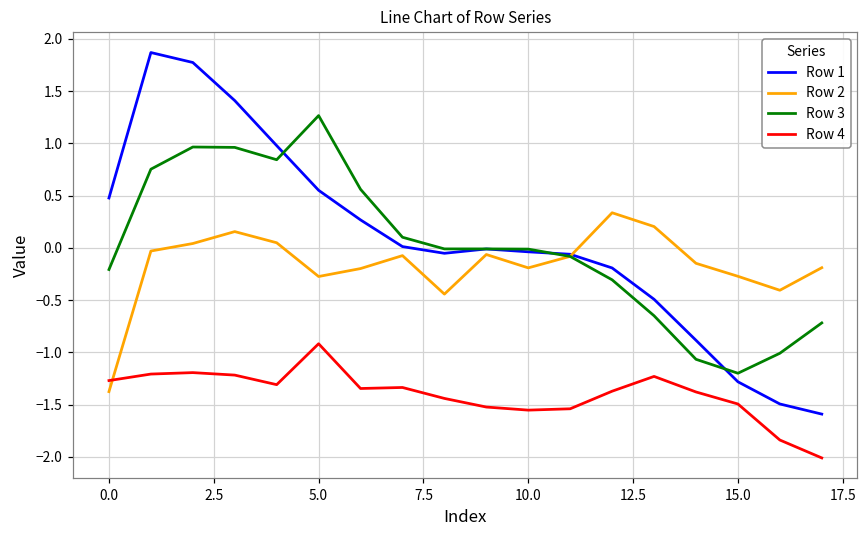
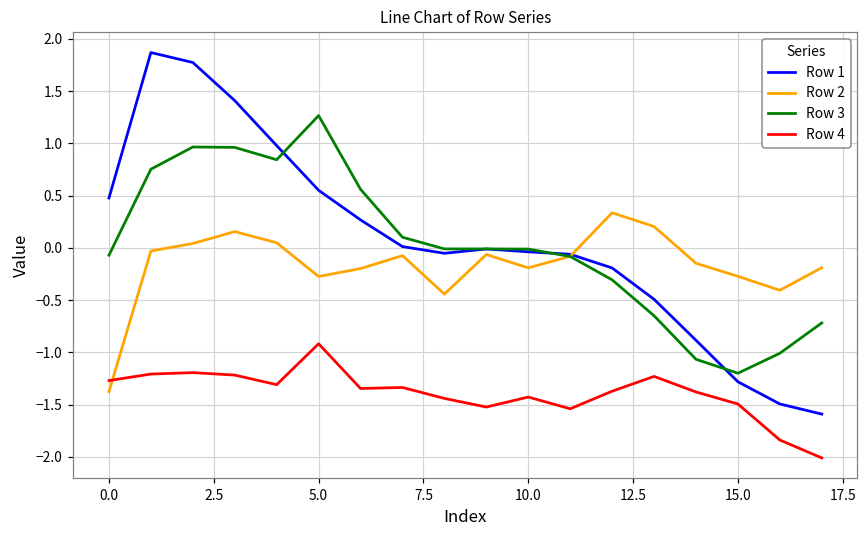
Row 3, 0.0: -0.2 -> -0.1
Row 4, 10.0: -1.6 -> -1.4
